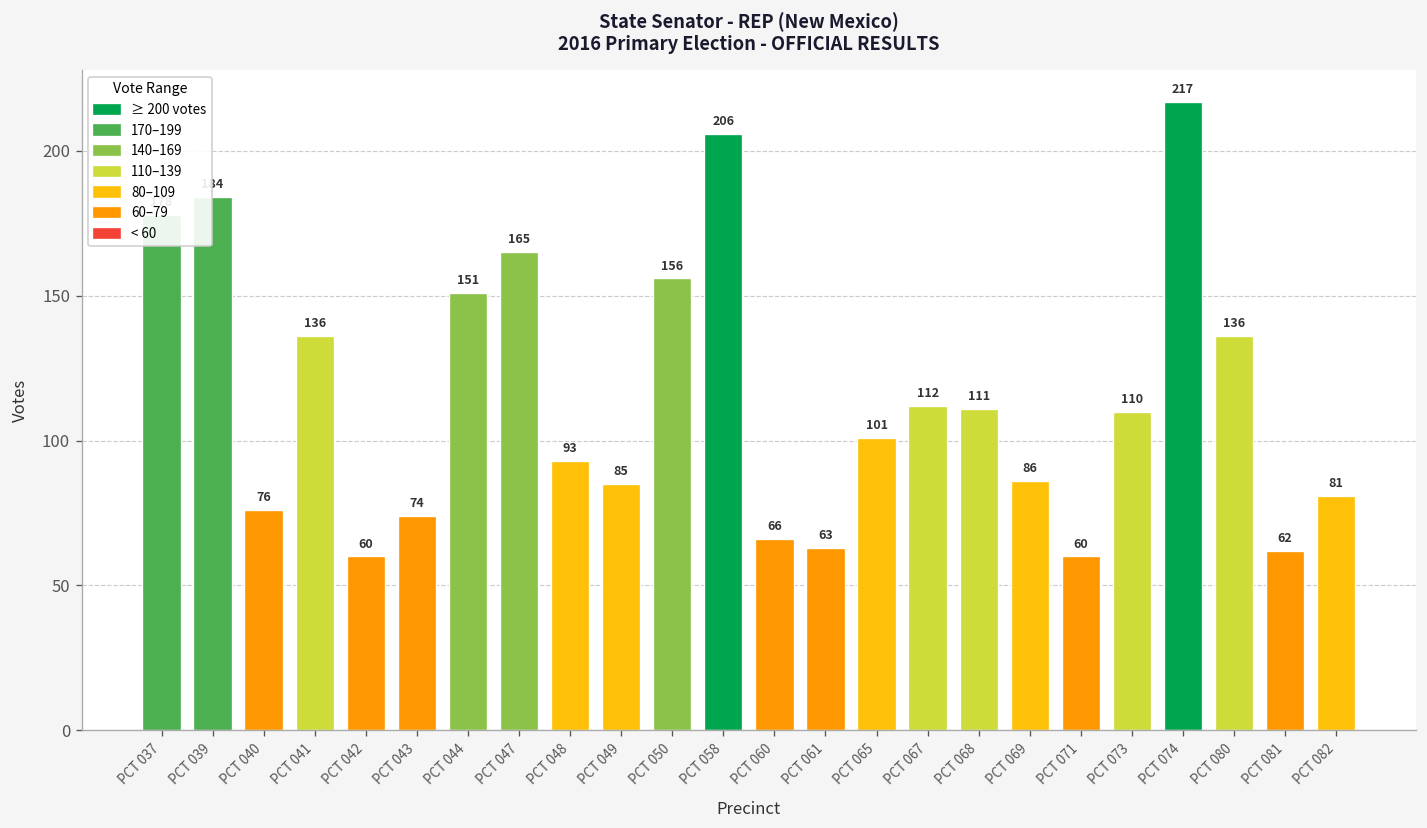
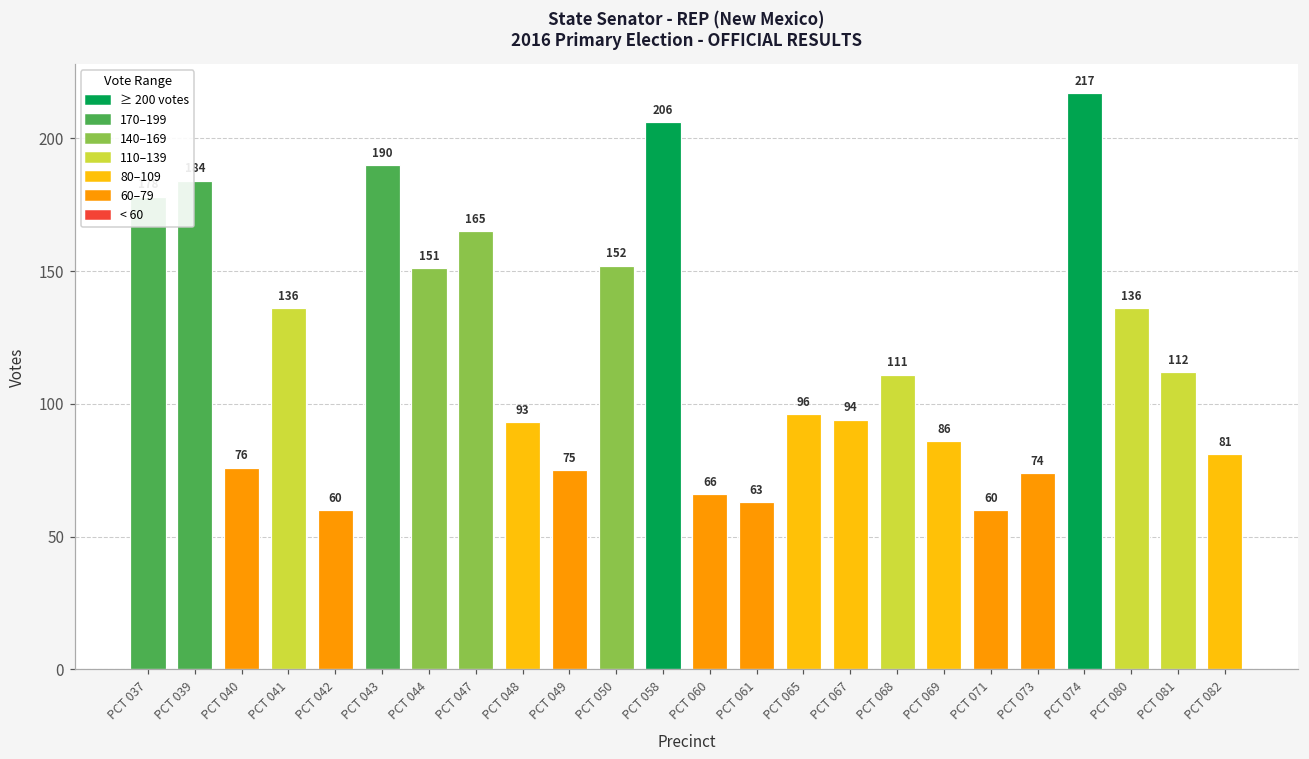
PCT 043: 74 -> 190
PCT 049: 85 -> 75
PCT 050: 156 -> 152
PCT 065: 101 -> 96
PCT 067: 112 -> 94
PCT 073: 110 -> 74
PCT 081: 62 -> 112
